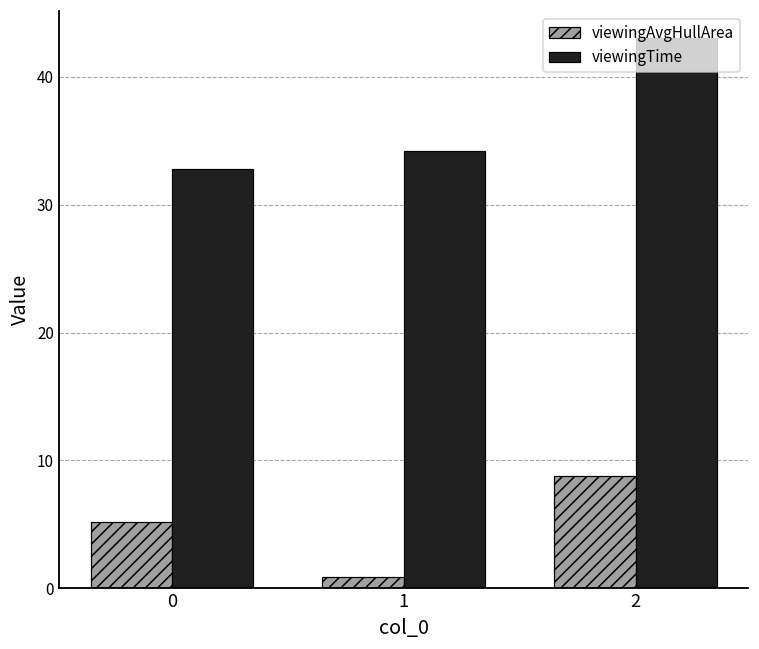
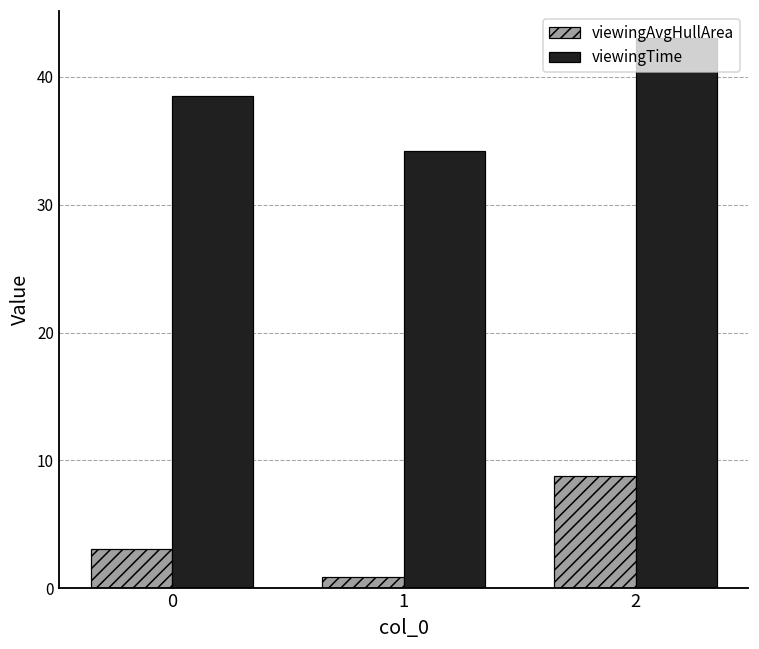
viewingAvgHullArea, 0: 5.2 -> 3.0
viewingTime, 0: 32.8 -> 38.5
